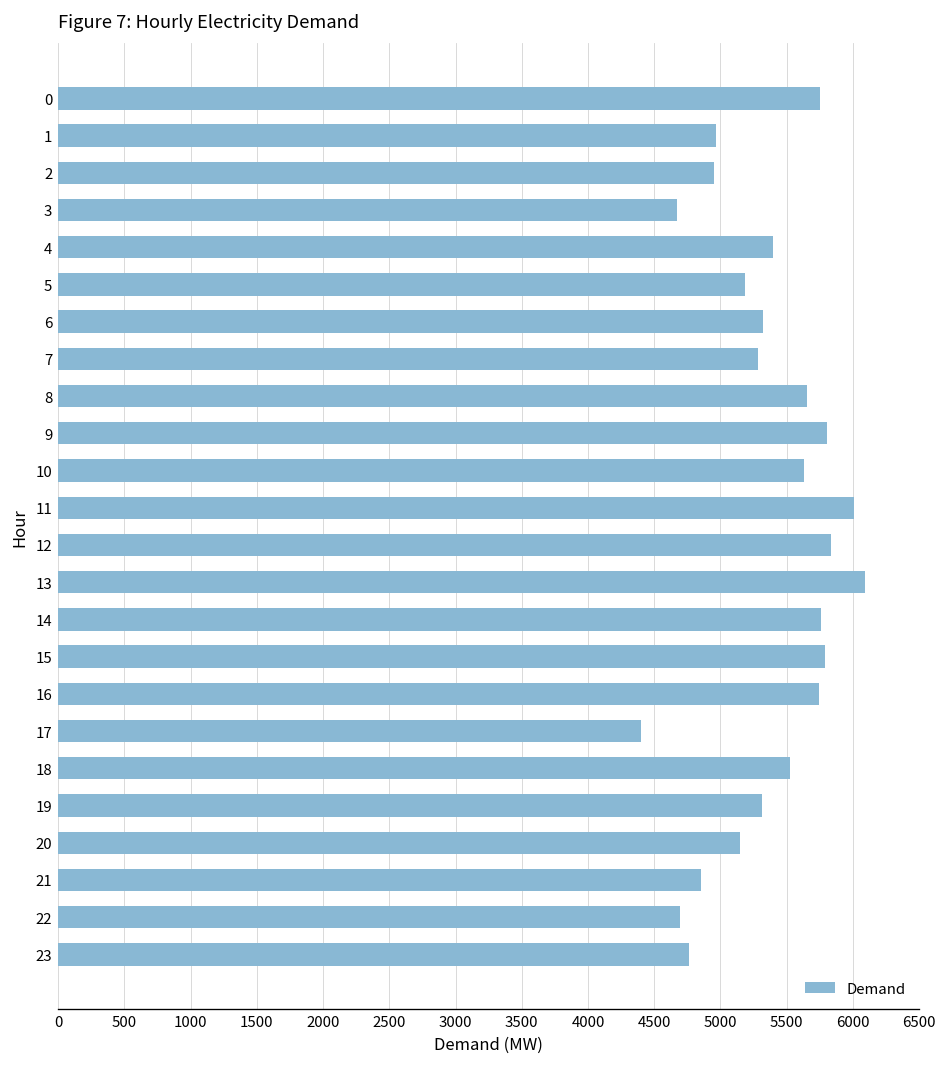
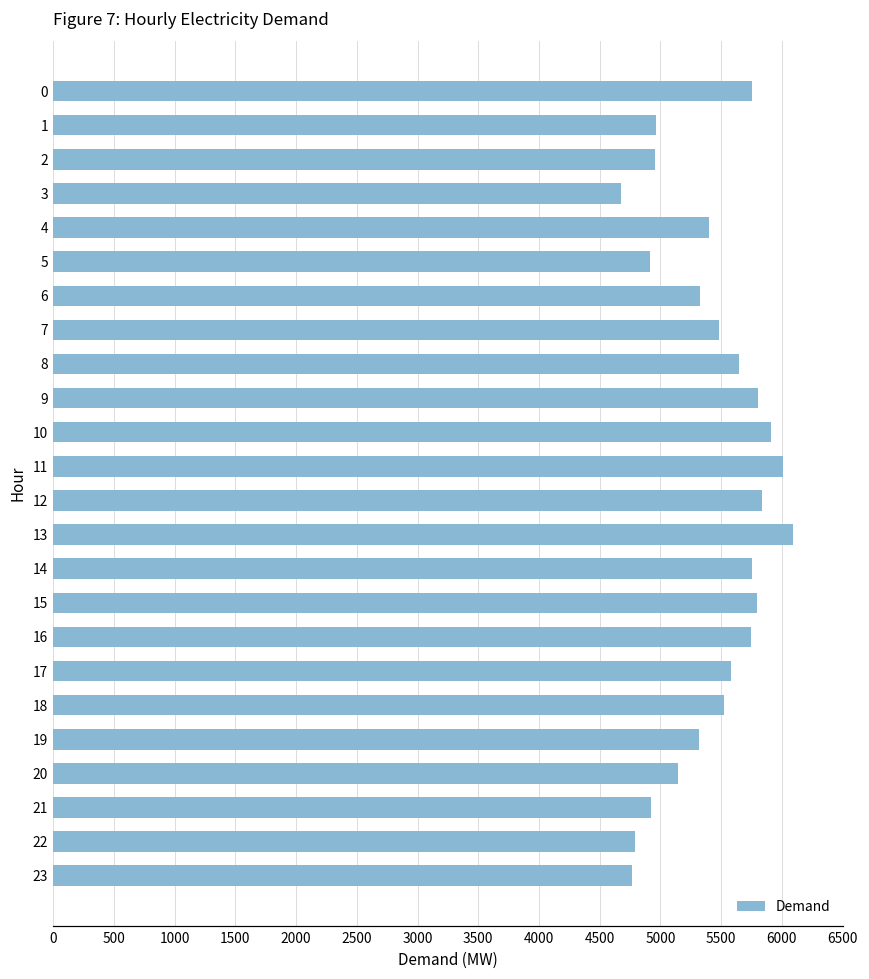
5: 5190 -> 4910
7: 5280 -> 5480
10: 5630 -> 5910
17: 4400 -> 5580
21: 4850 -> 4930
22: 4690 -> 4790
